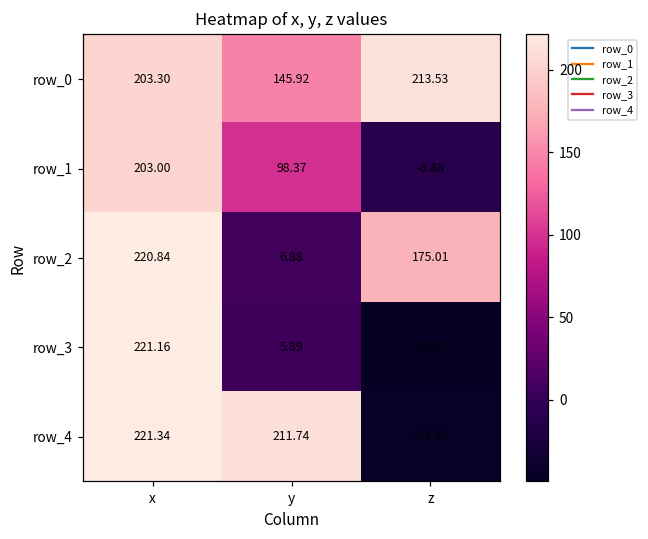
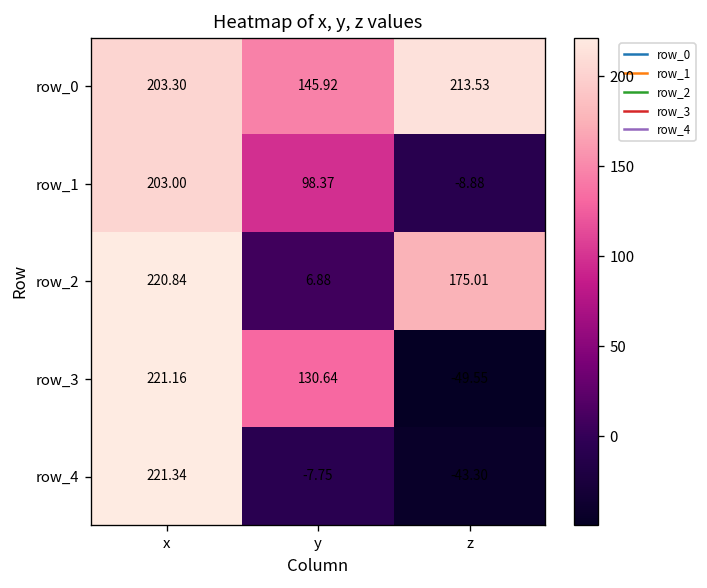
row_3, y: 5.89 -> 130.64
row_4, y: 211.74 -> -7.75
